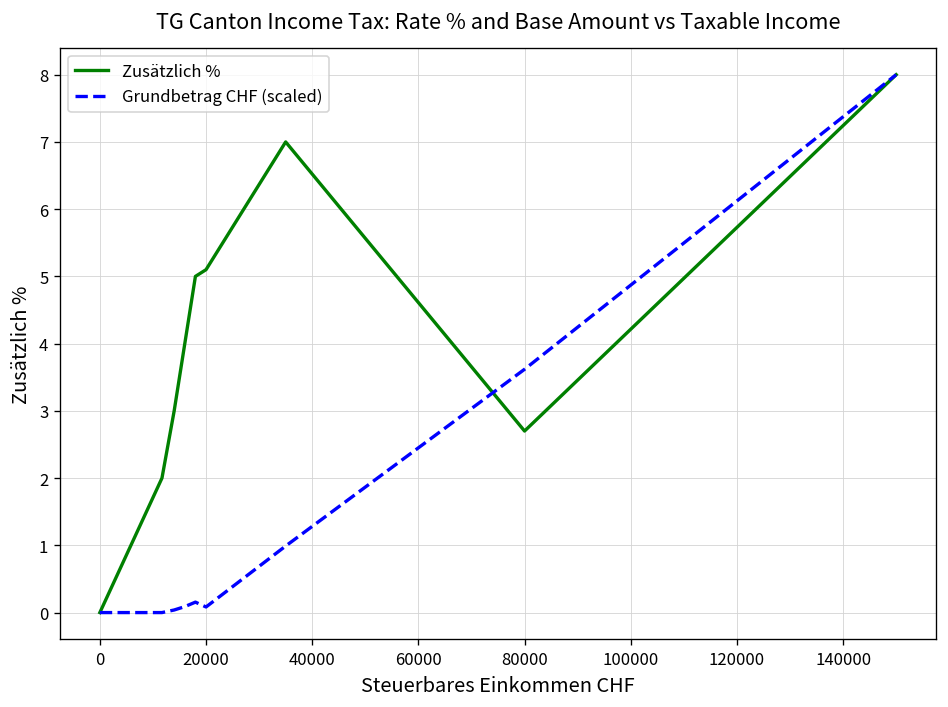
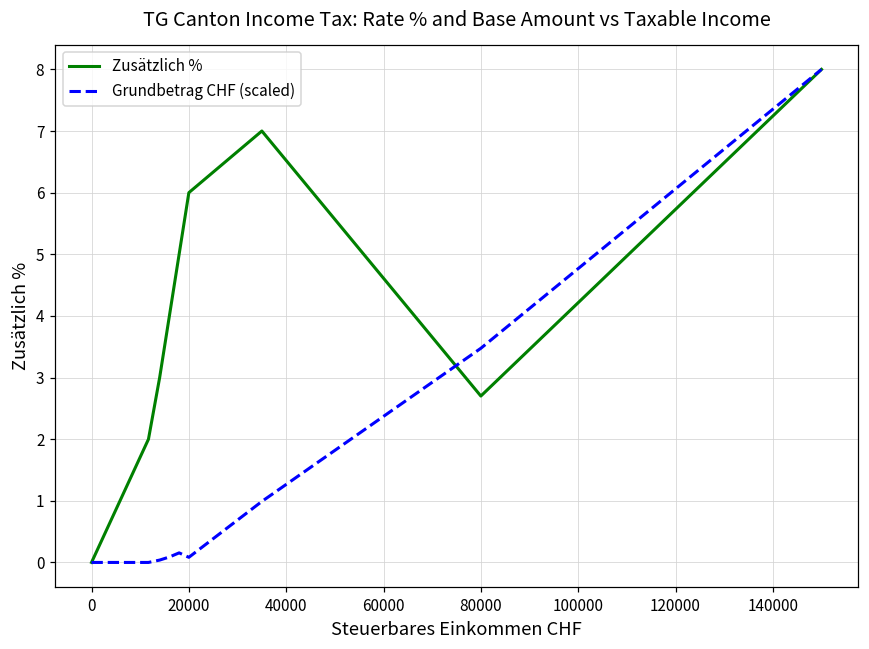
Zusätzlich %, 20000: 5.1 -> 6.0
Grundbetrag CHF (scaled), 80000: 3.6 -> 3.5
